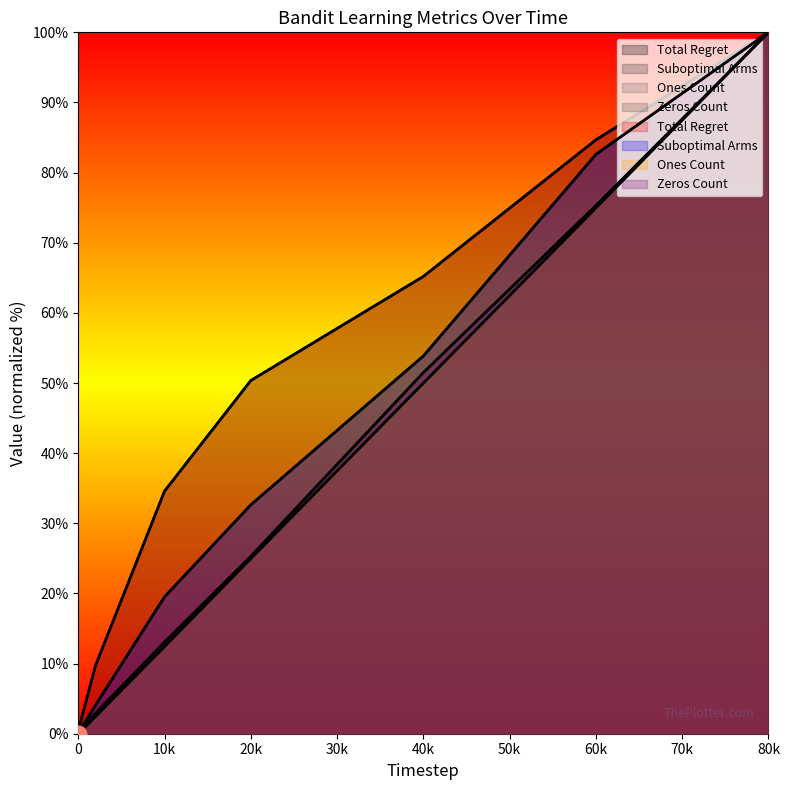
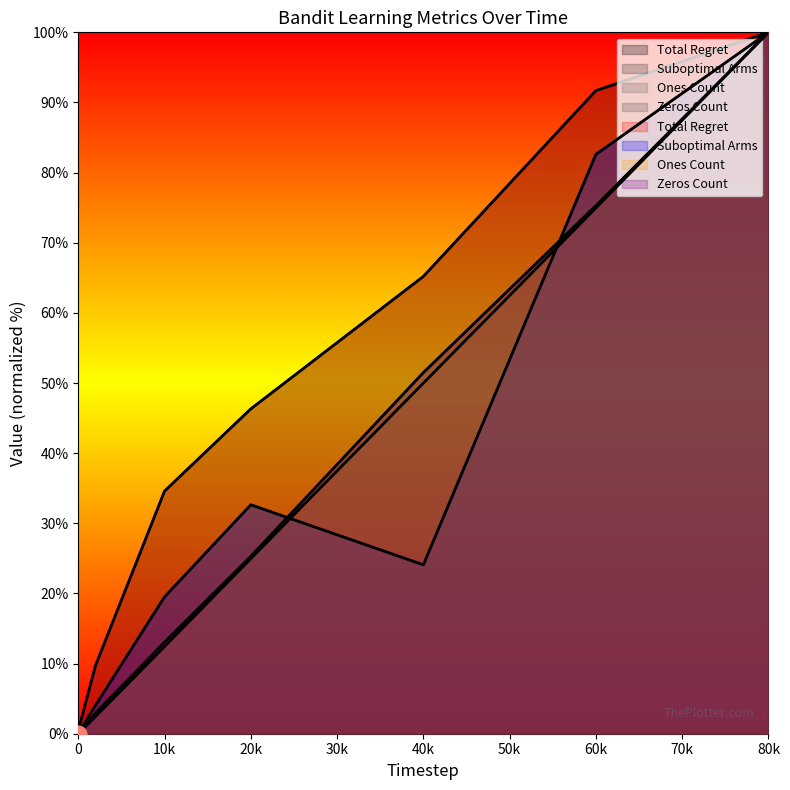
Total Regret, 20k: 50% -> 46%
Suboptimal Arms, 40k: 54% -> 24%
Total Regret, 60k: 85% -> 92%
